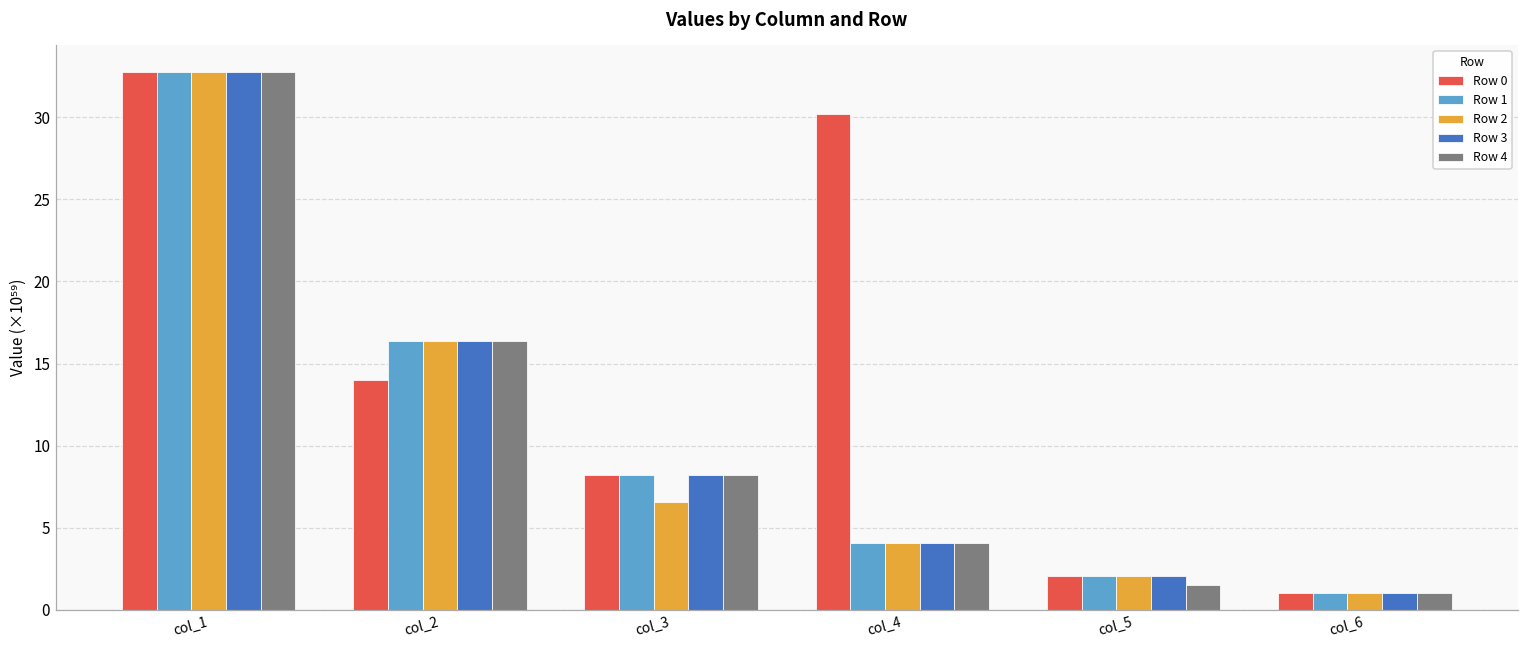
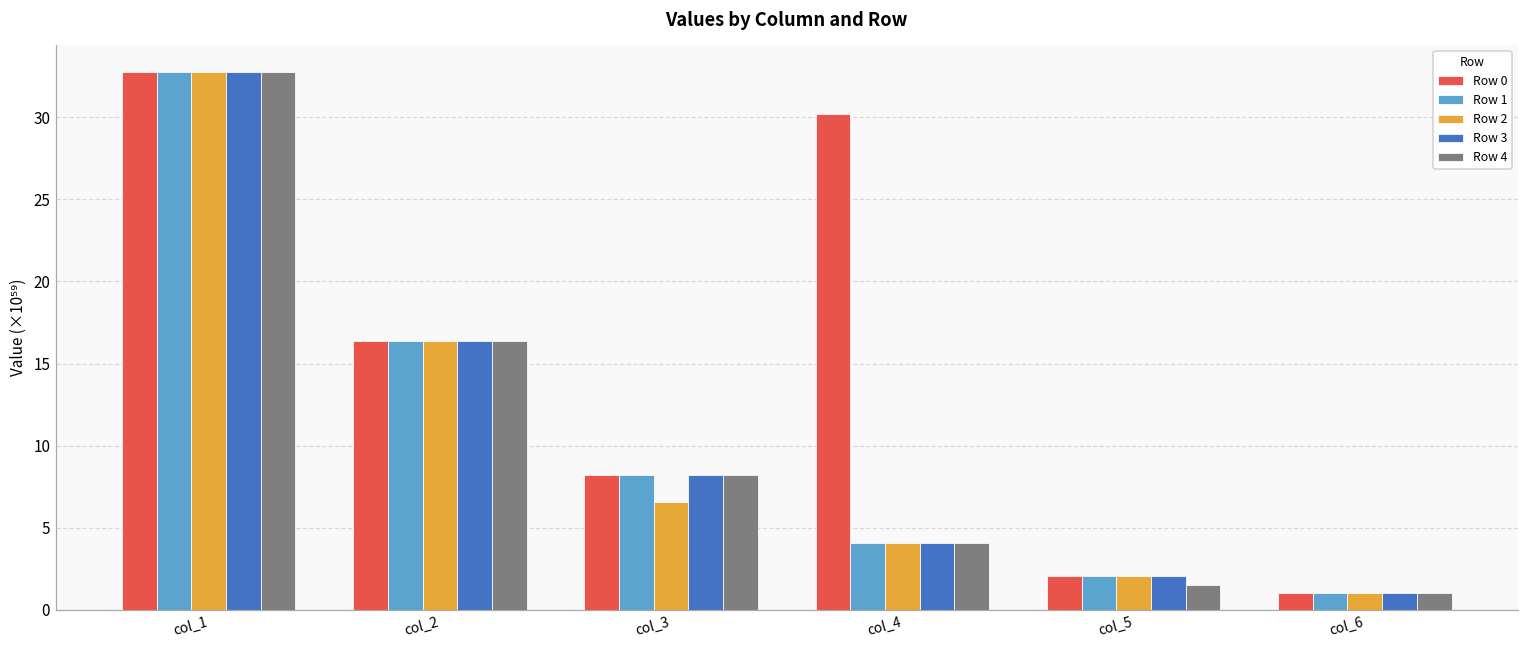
Row 0, col_2: 14.0 -> 16.4
